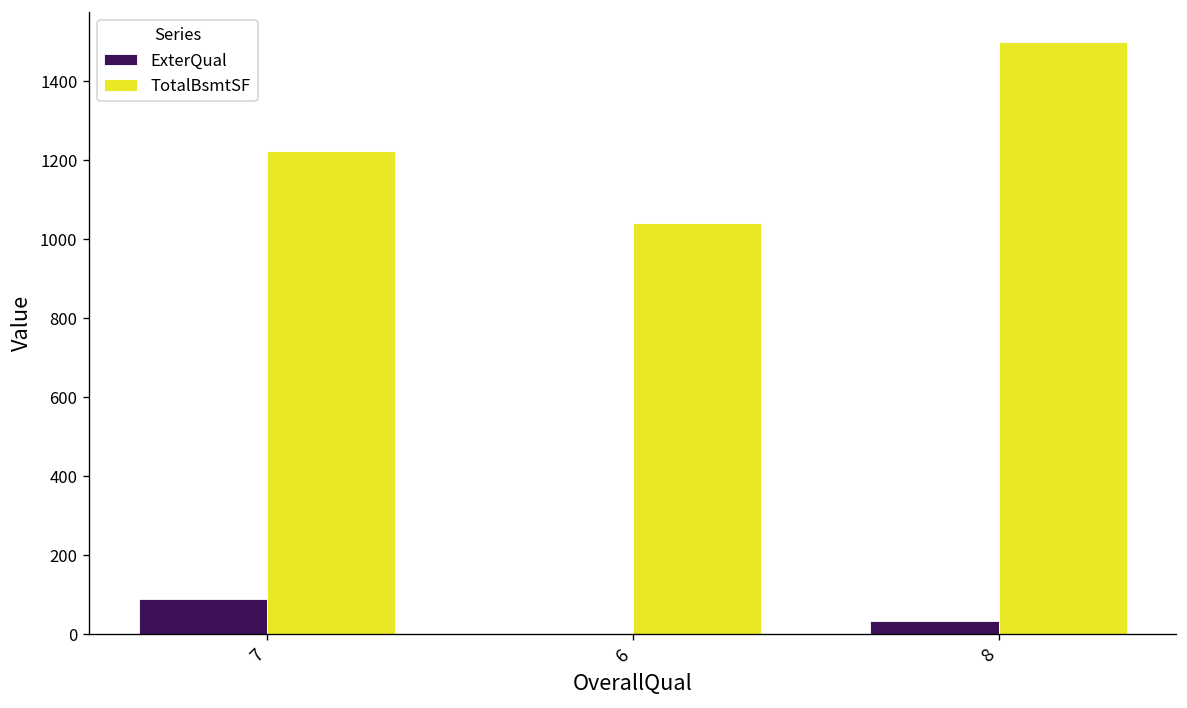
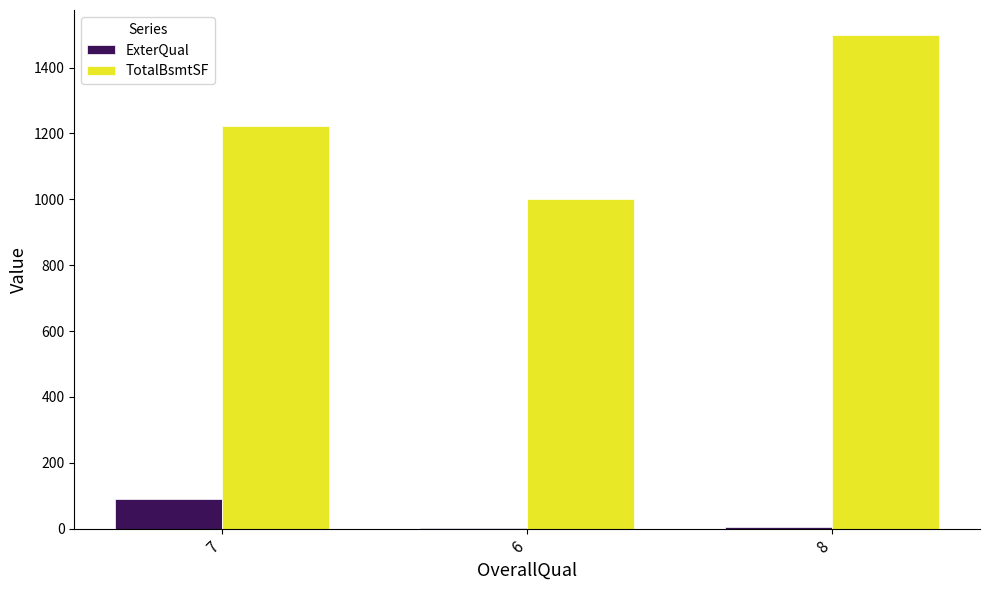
TotalBsmtSF, 6: 1040 -> 1000
ExterQual, 8: 30 -> 0
